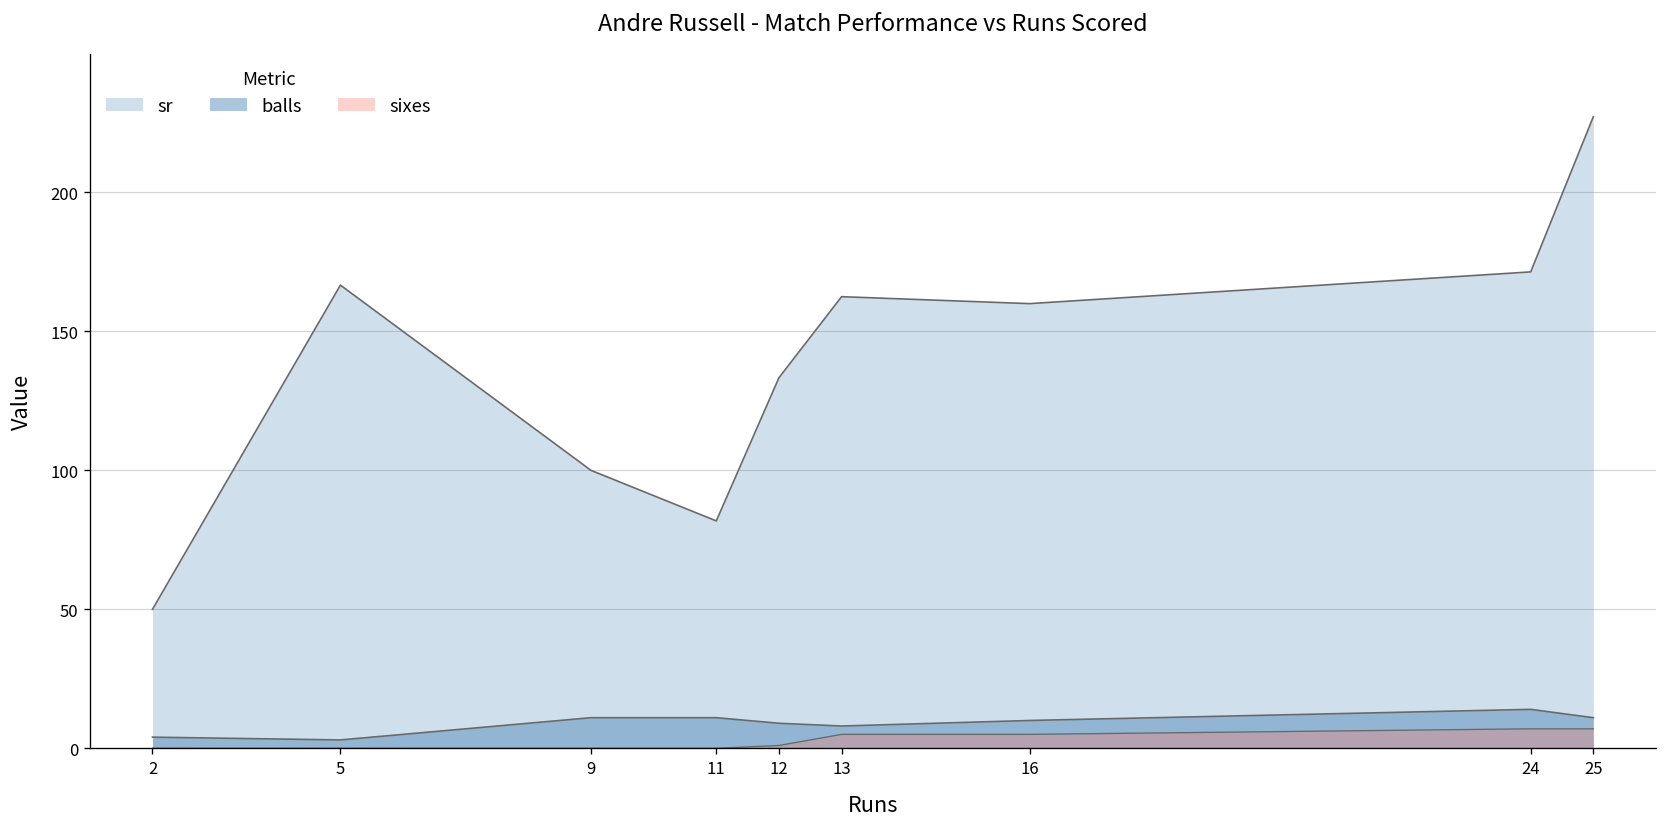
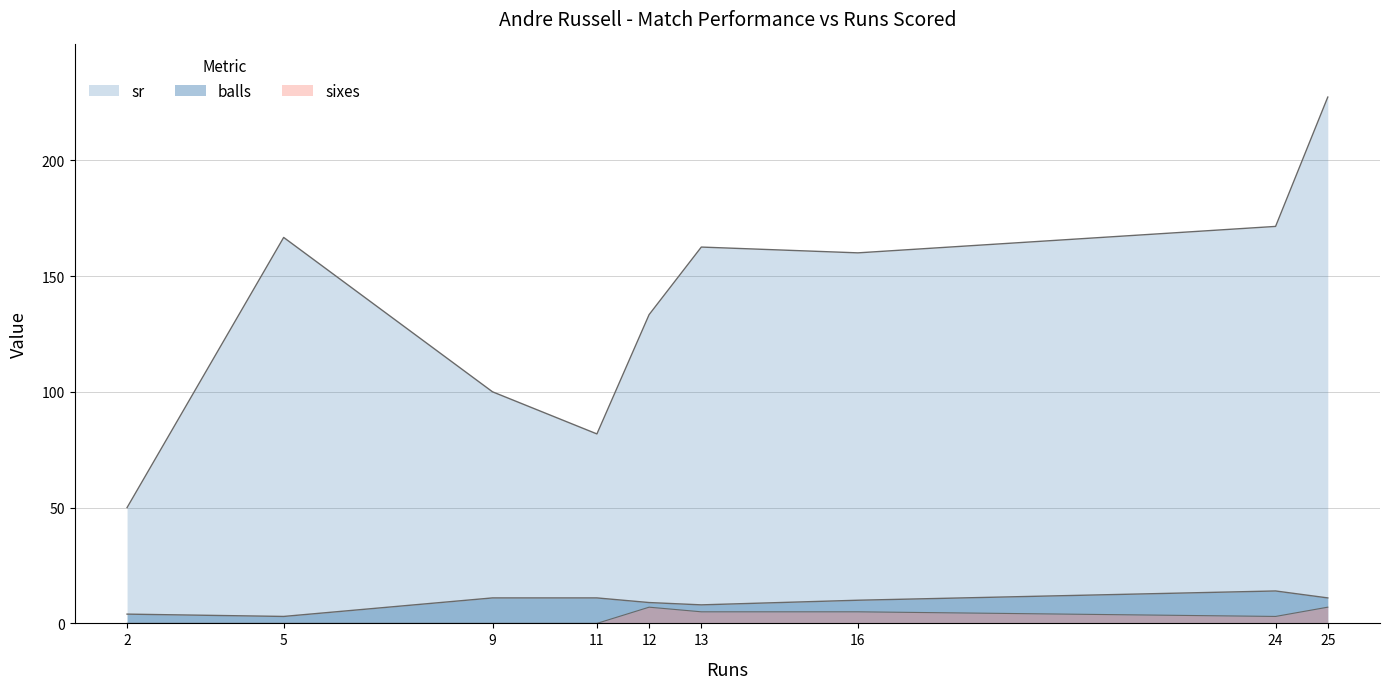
sixes, 12: 1 -> 7
sixes, 24: 7 -> 3
